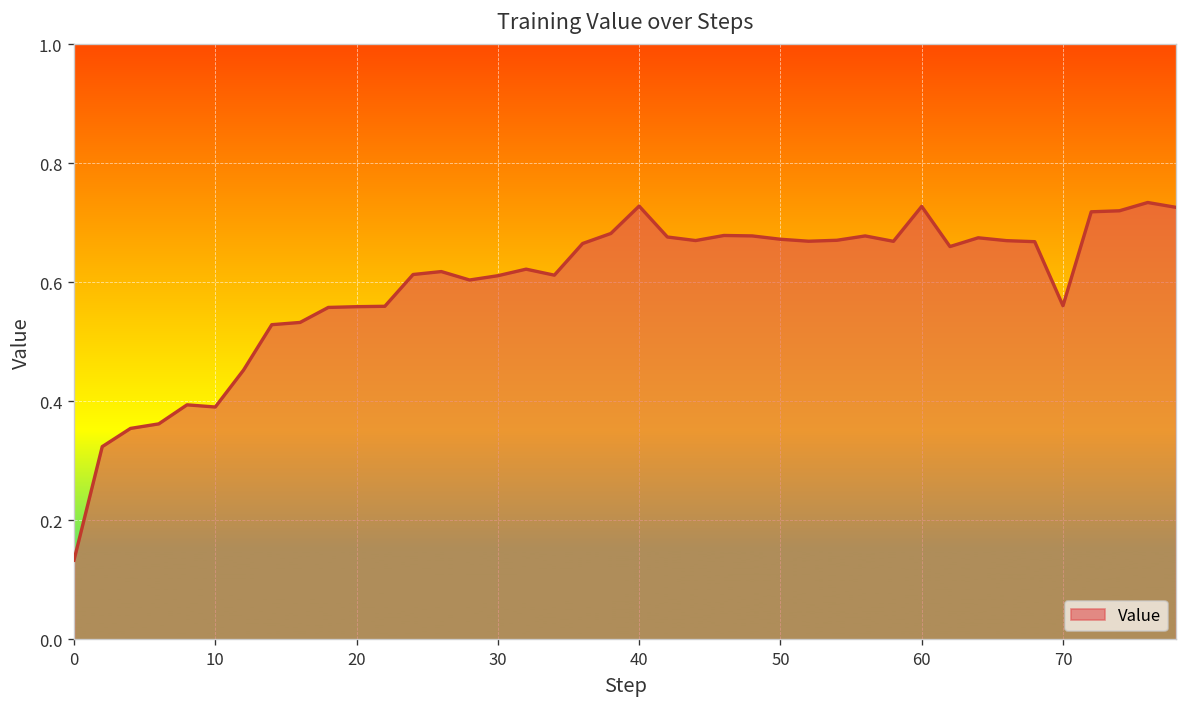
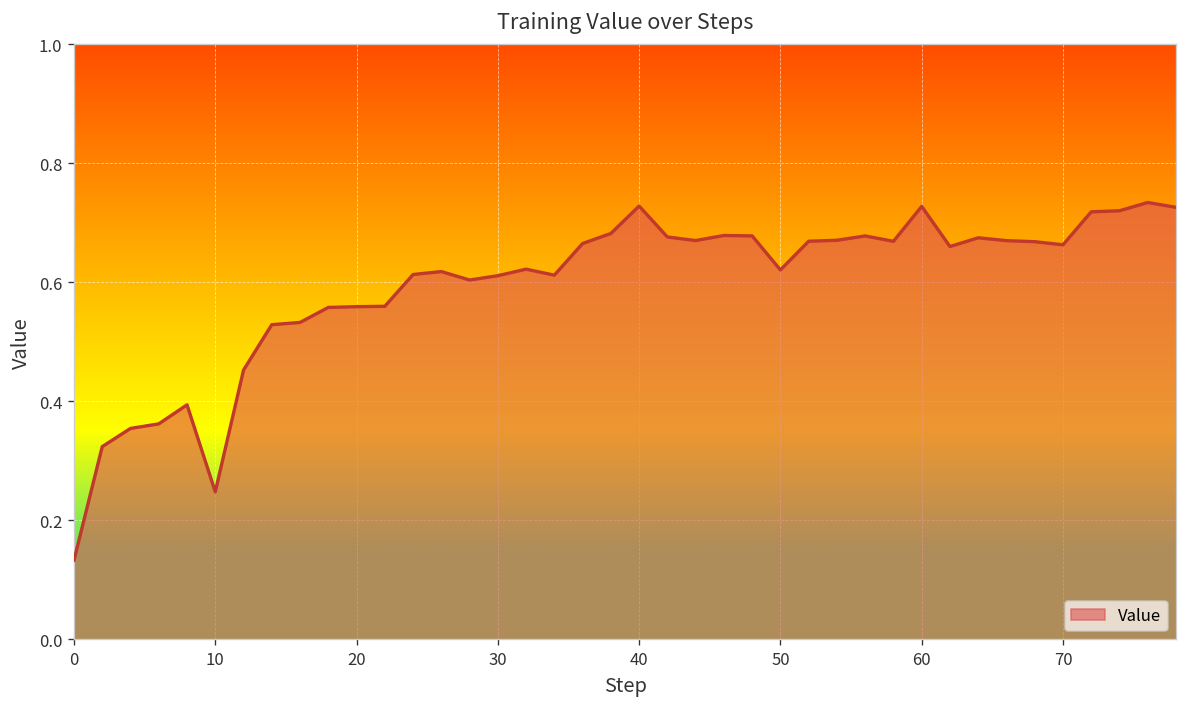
10: 0.39 -> 0.25
50: 0.67 -> 0.62
70: 0.56 -> 0.66
